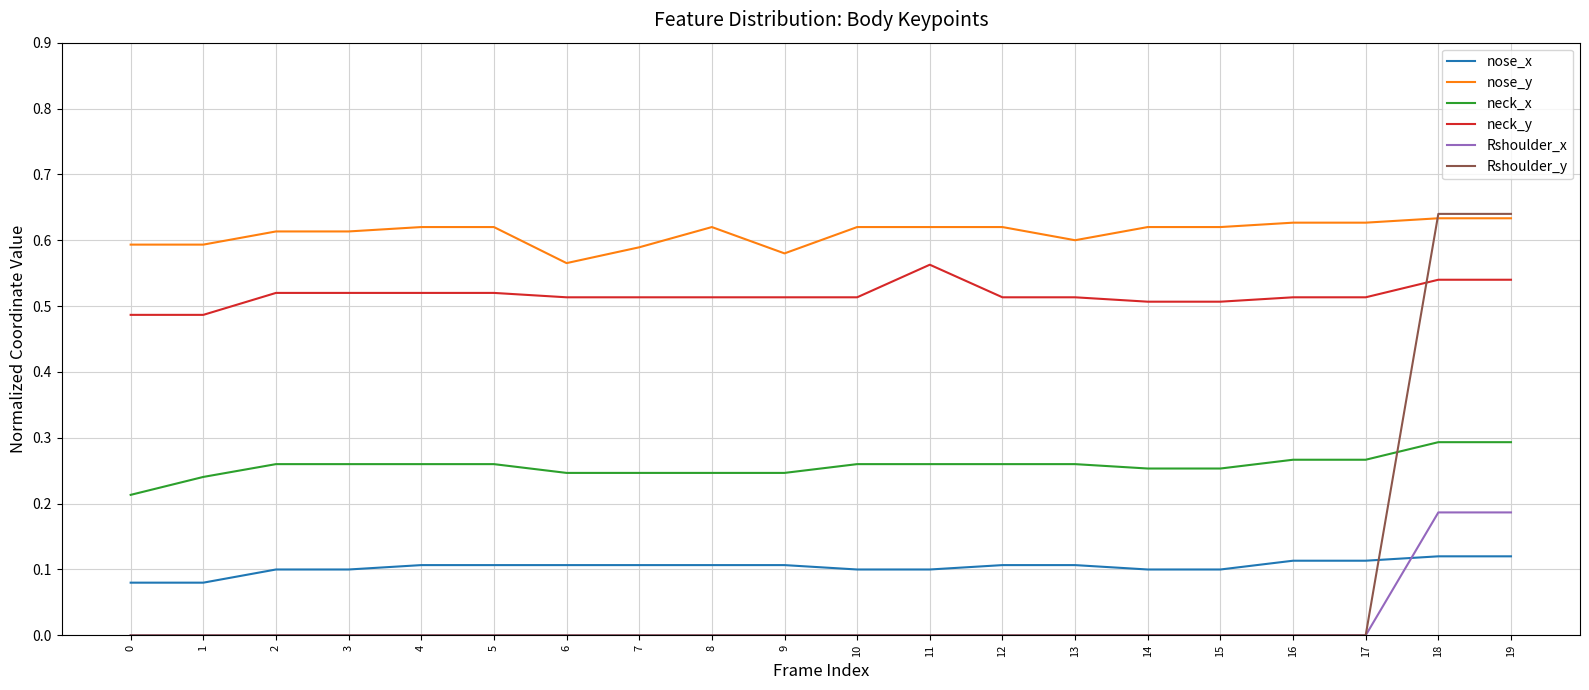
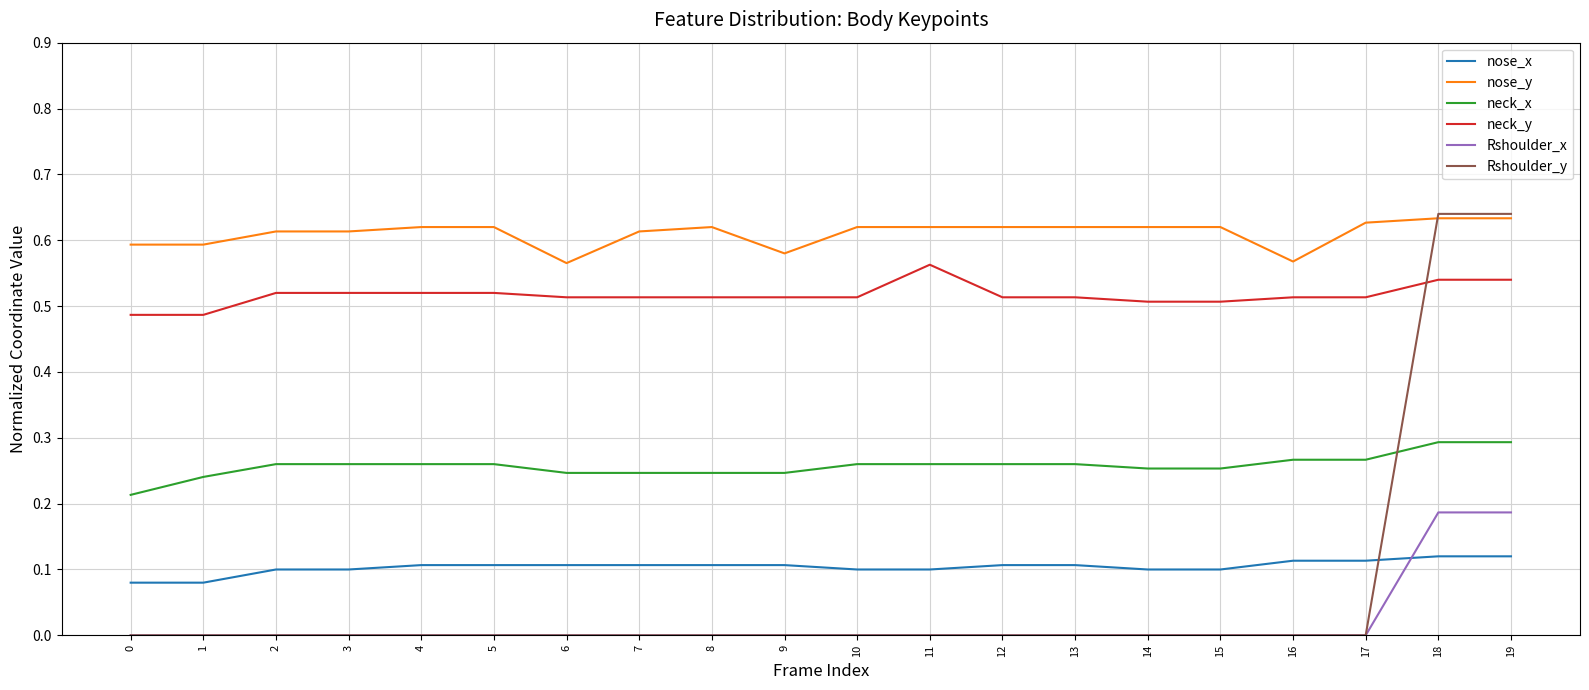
nose_y, 7: 0.59 -> 0.61
nose_y, 13: 0.60 -> 0.62
nose_y, 16: 0.63 -> 0.57
